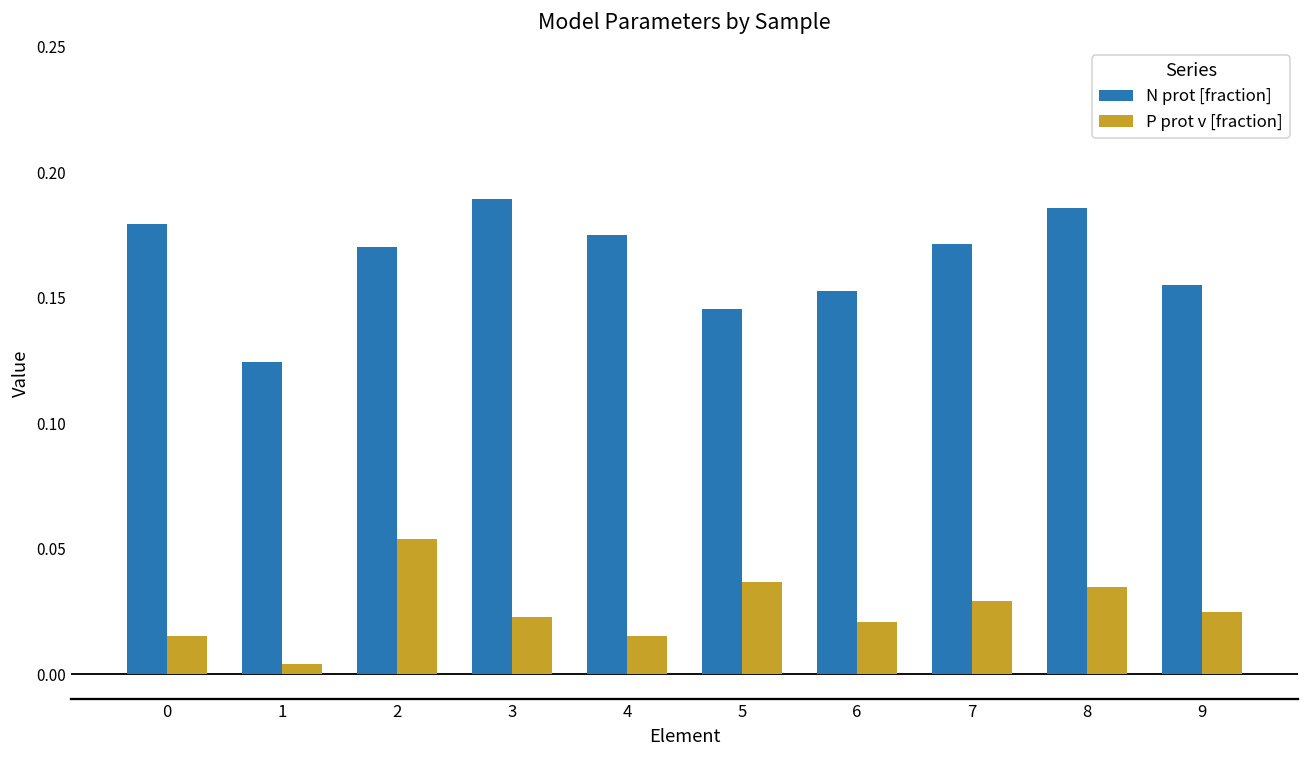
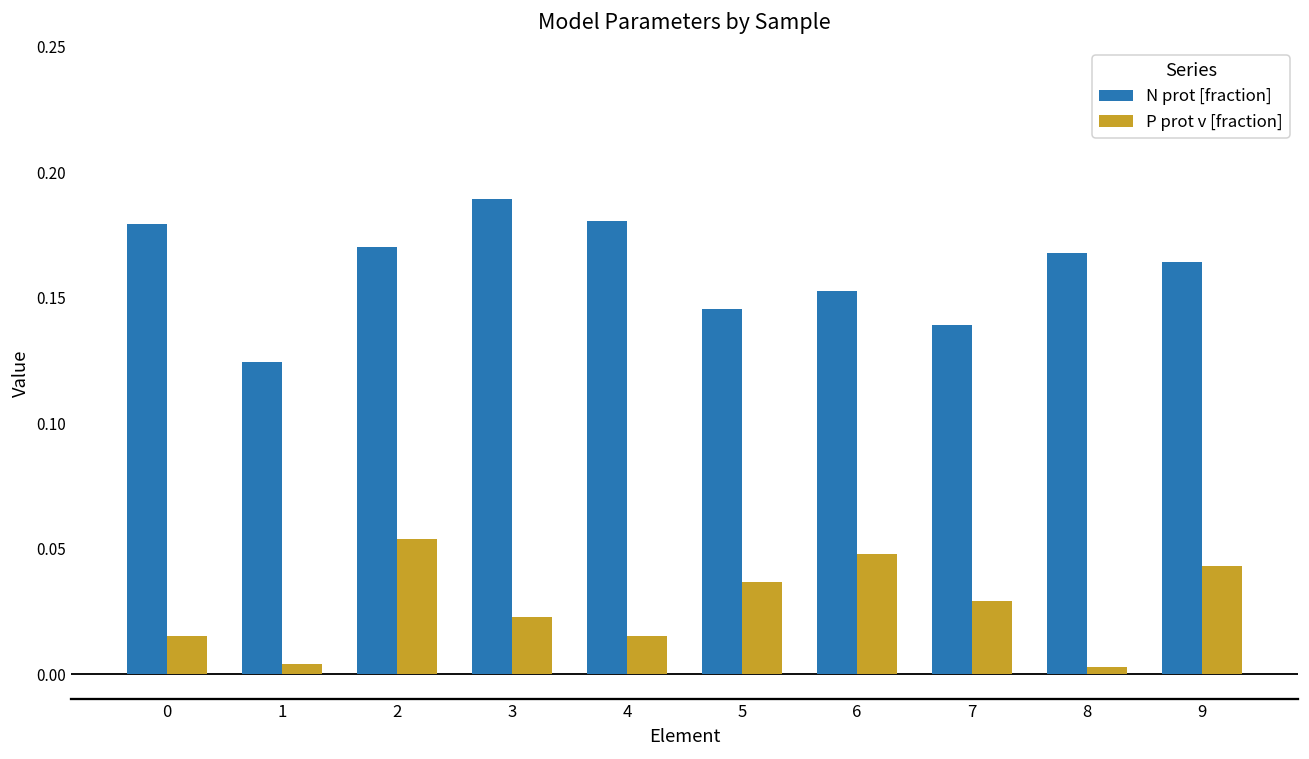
N prot [fraction], 4: 0.175 -> 0.181
P prot v [fraction], 6: 0.021 -> 0.048
N prot [fraction], 7: 0.171 -> 0.139
N prot [fraction], 8: 0.186 -> 0.168
P prot v [fraction], 8: 0.035 -> 0.003
N prot [fraction], 9: 0.155 -> 0.164
P prot v [fraction], 9: 0.025 -> 0.043
